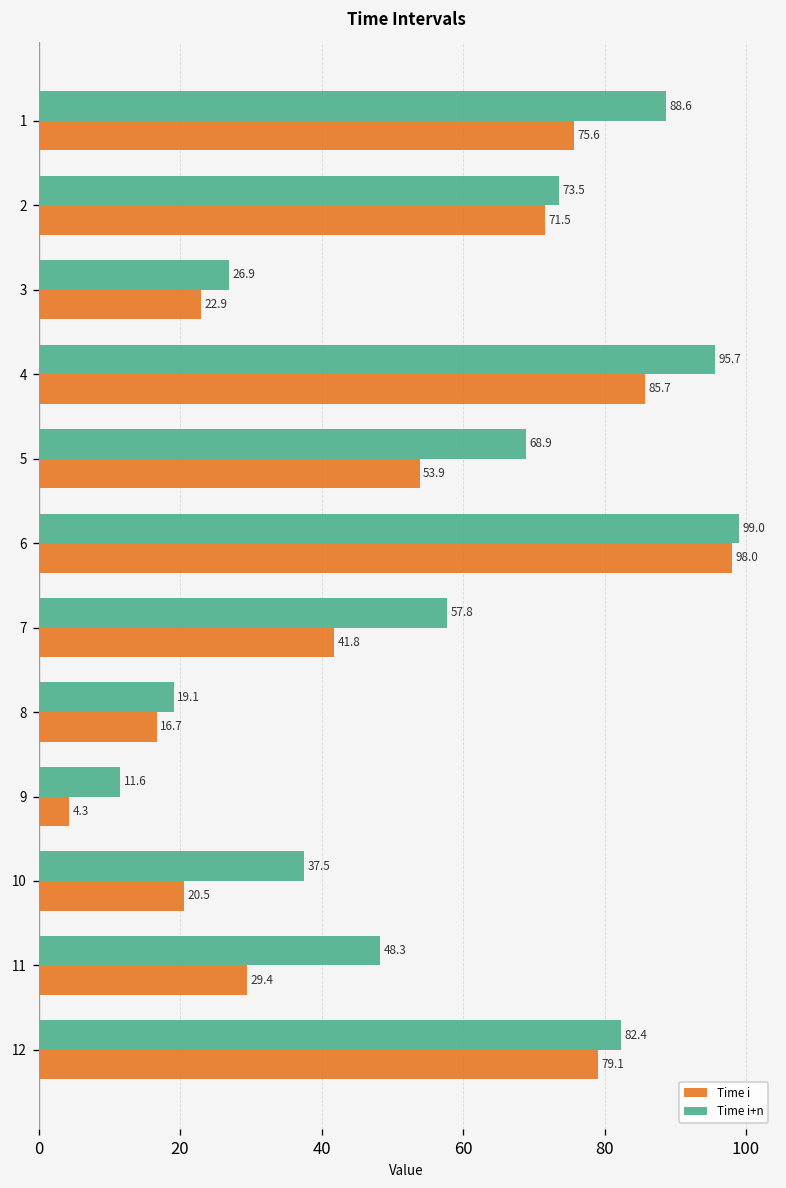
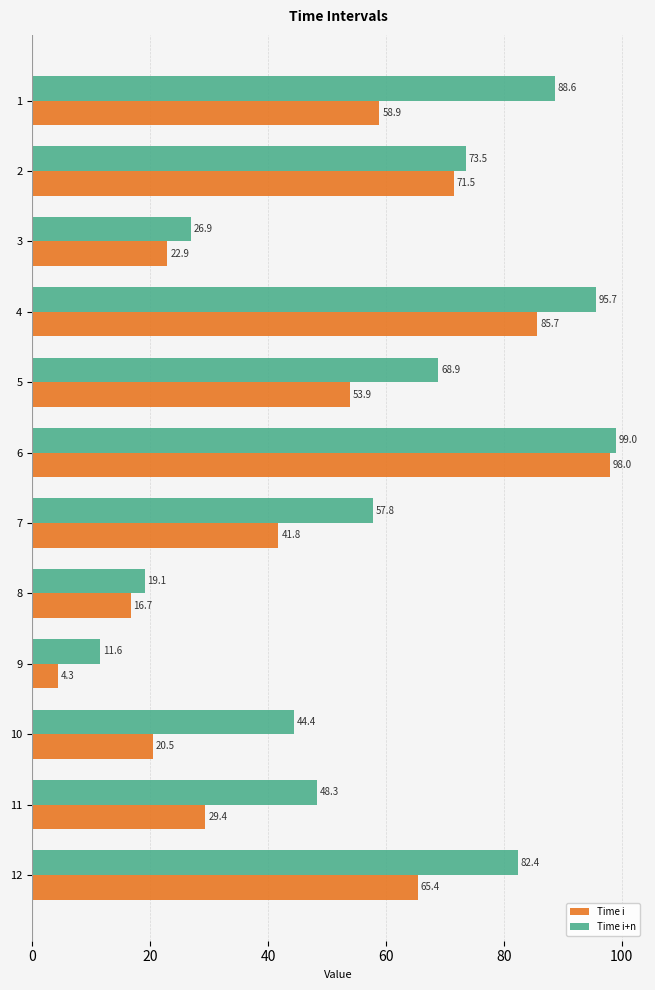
Time i, 1: 75.6 -> 58.9
Time i+n, 10: 37.5 -> 44.4
Time i, 12: 79.1 -> 65.4
